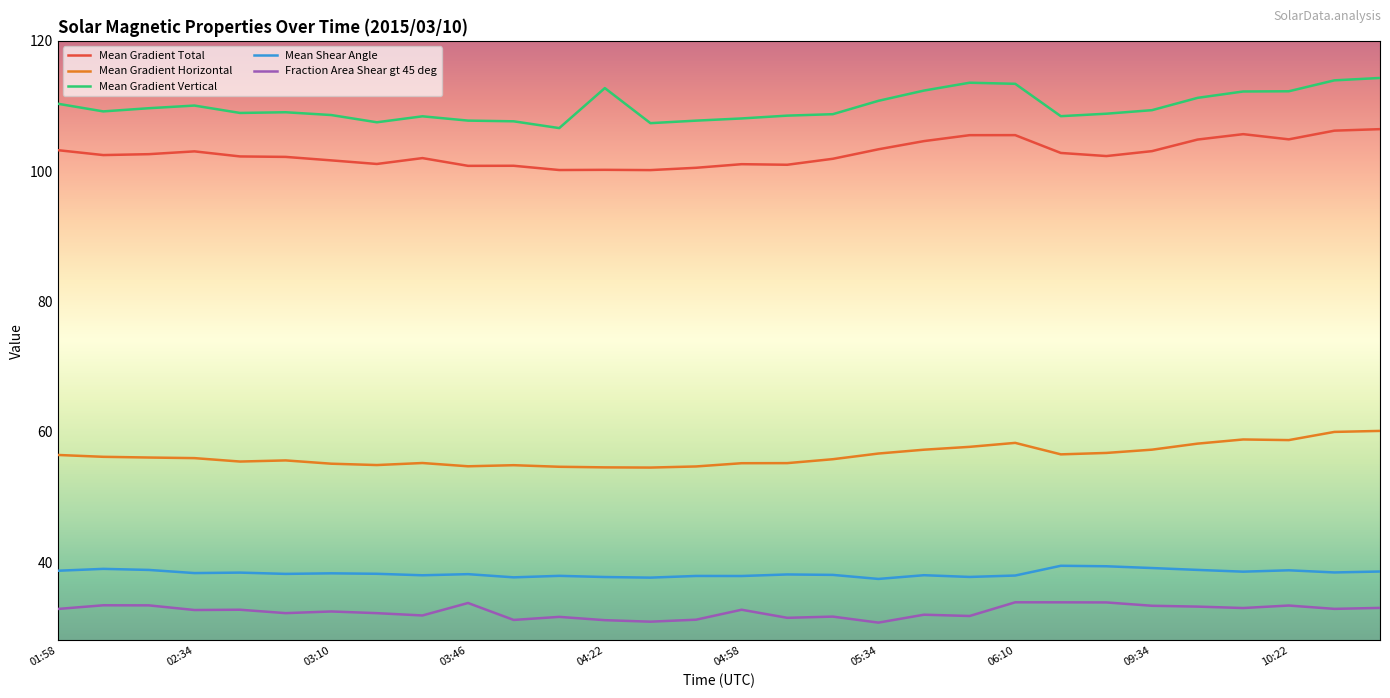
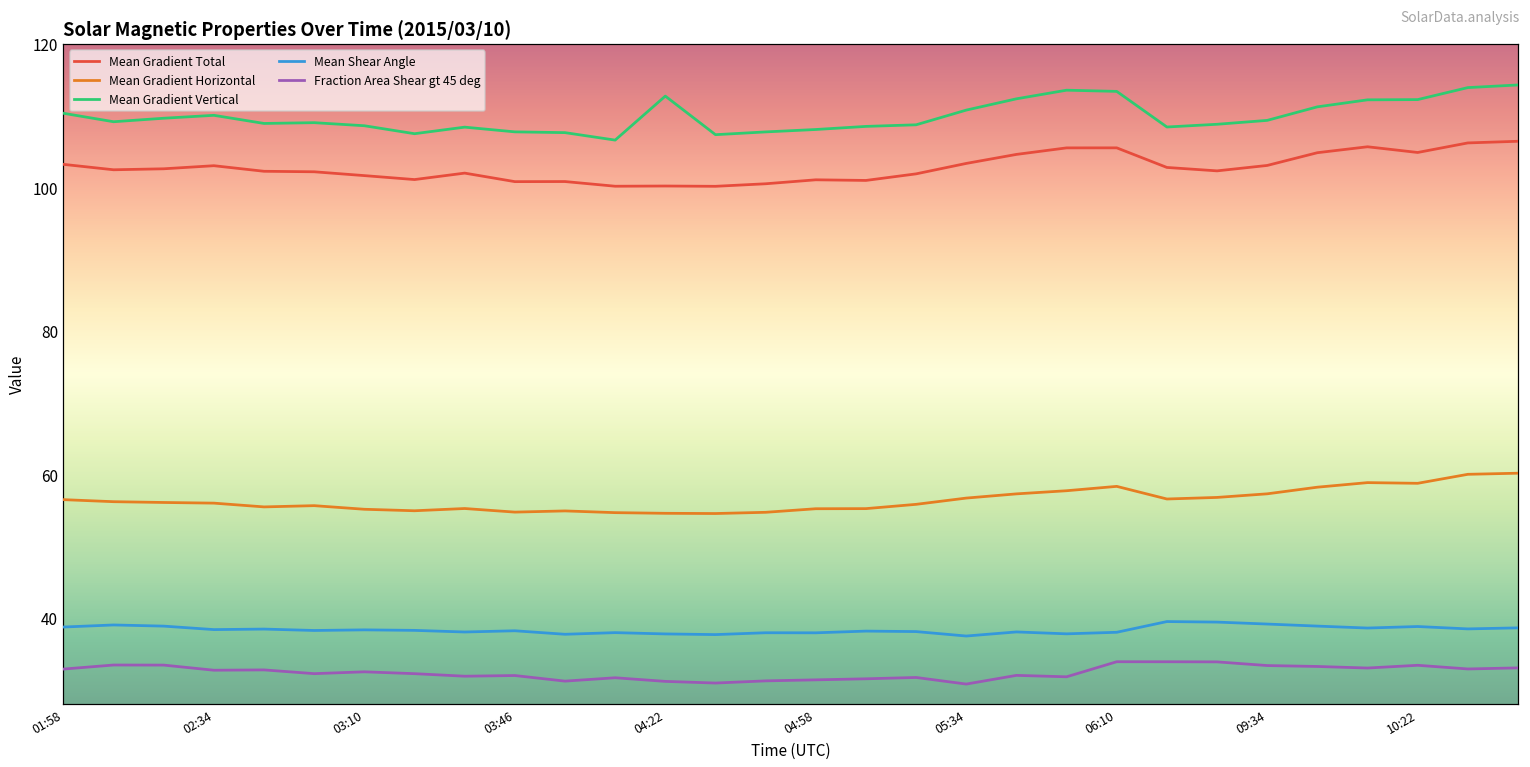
Fraction Area Shear gt 45 deg, 03:46: 34 -> 32
Fraction Area Shear gt 45 deg, 04:58: 33 -> 31
